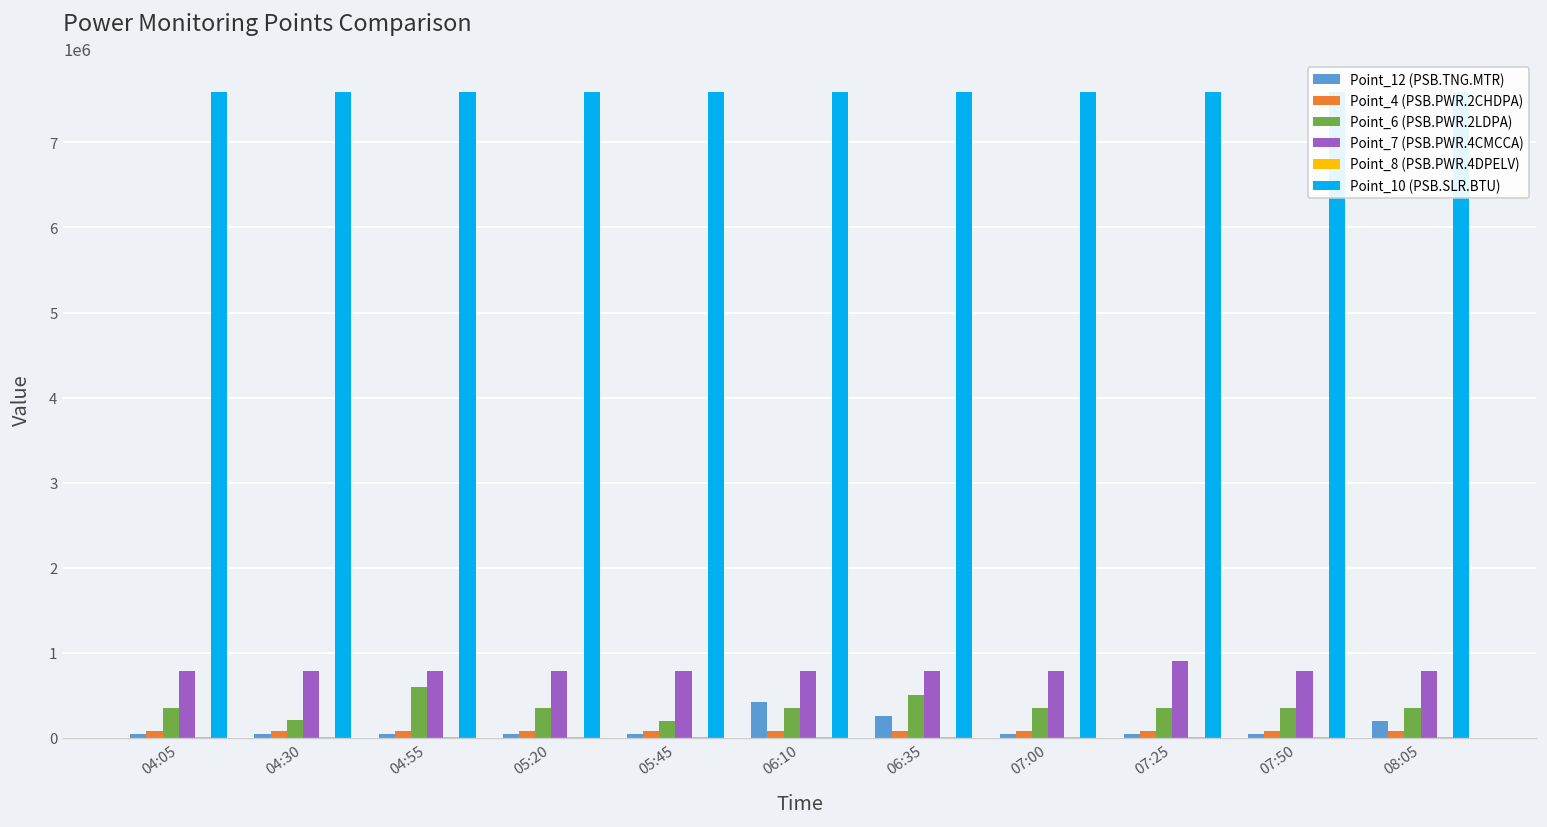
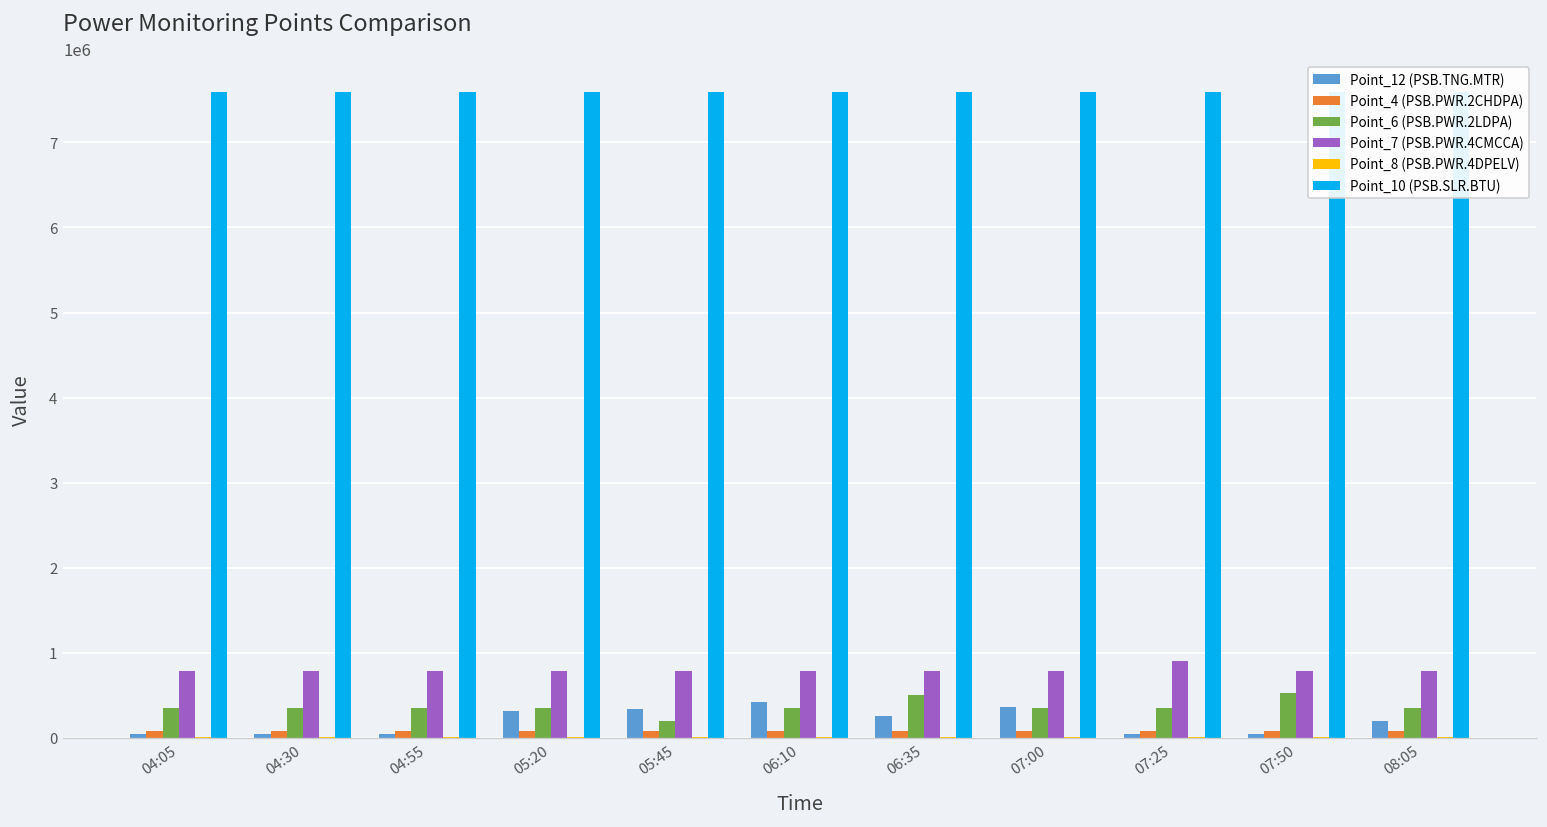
Point_6 (PSB.PWR.2LDPA), 04:30: 200000 -> 300000
Point_6 (PSB.PWR.2LDPA), 04:55: 600000 -> 300000
Point_12 (PSB.TNG.MTR), 05:20: 0 -> 300000
Point_12 (PSB.TNG.MTR), 05:45: 0 -> 300000
Point_12 (PSB.TNG.MTR), 07:00: 0 -> 400000
Point_6 (PSB.PWR.2LDPA), 07:50: 300000 -> 500000
